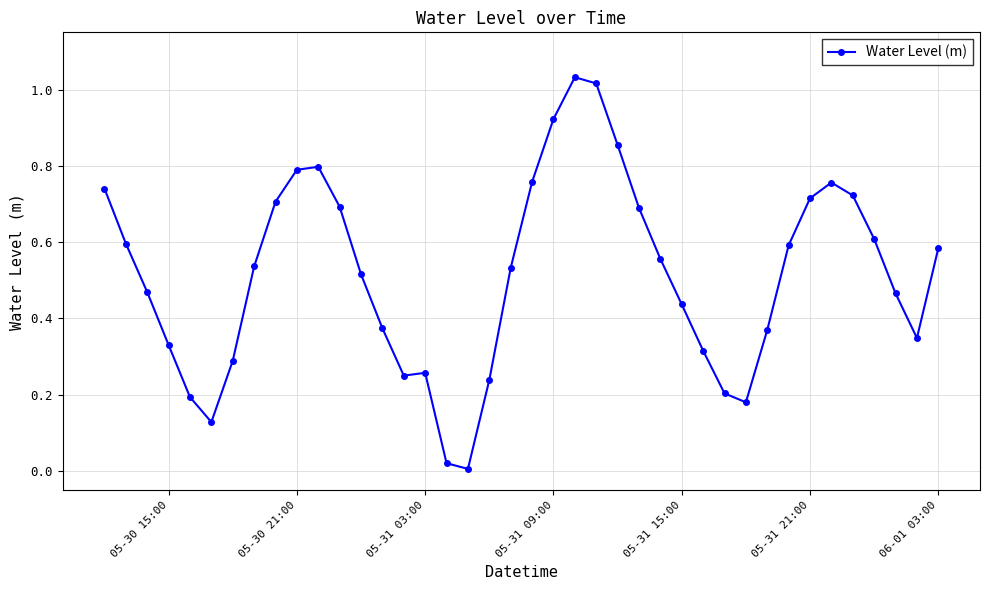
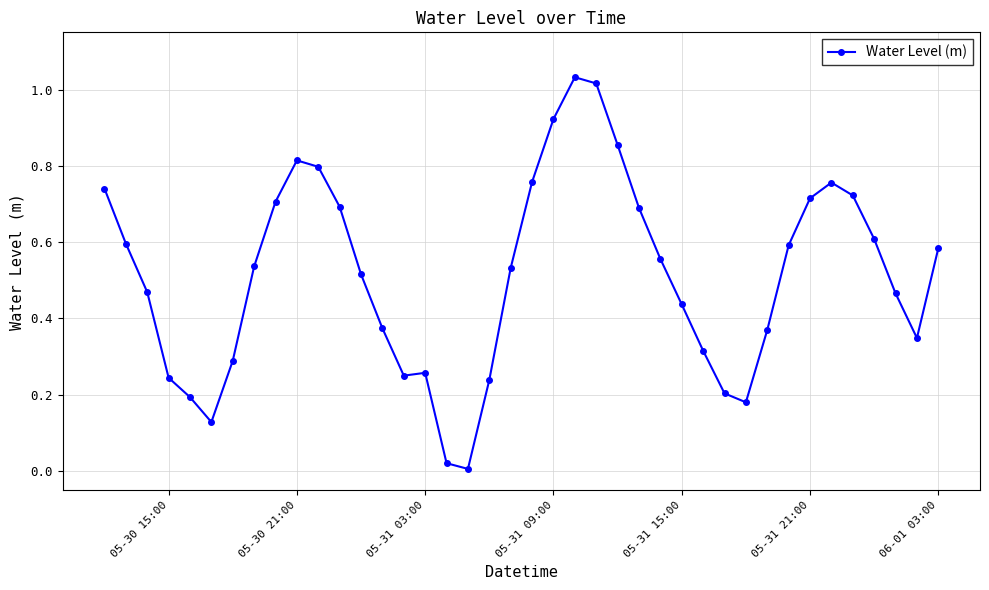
05-30 15:00: 0.33 -> 0.24
05-30 21:00: 0.79 -> 0.81
